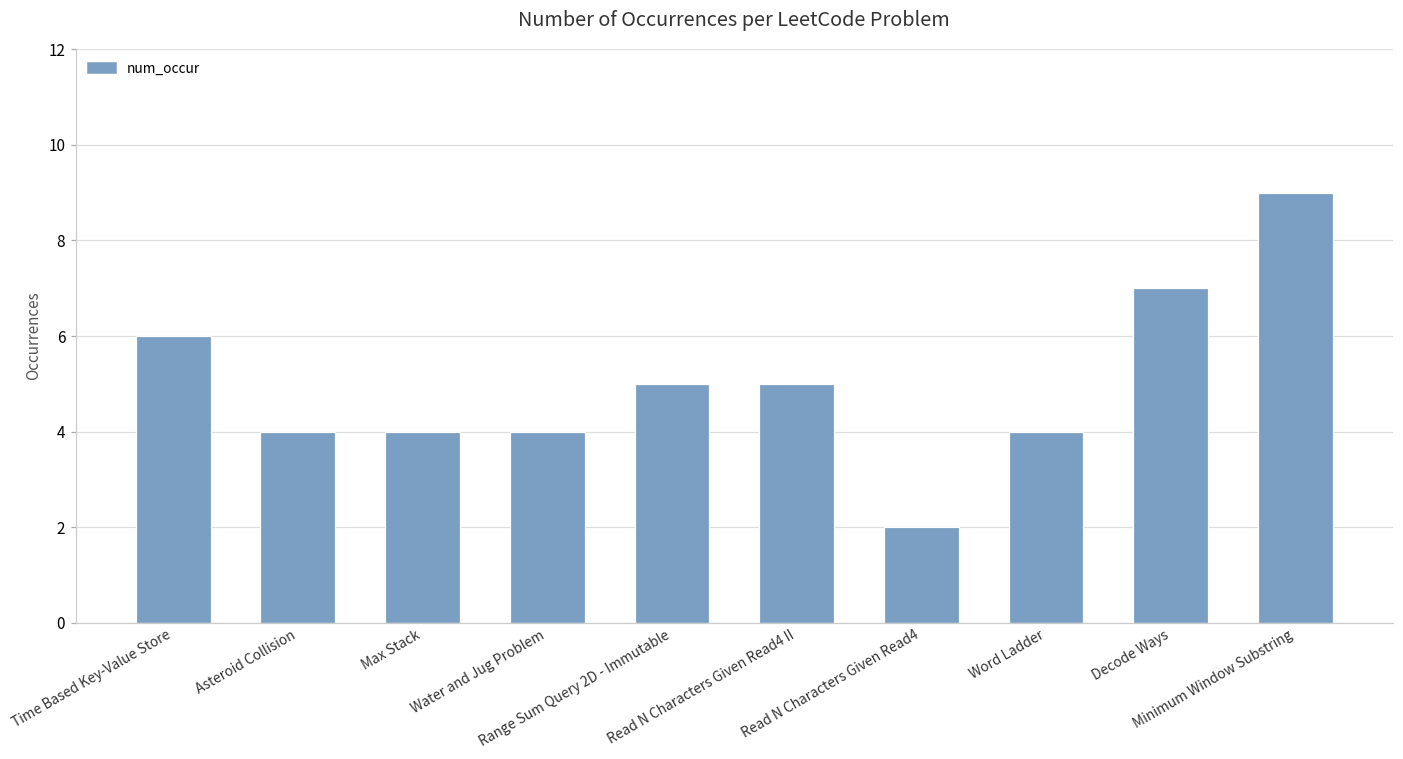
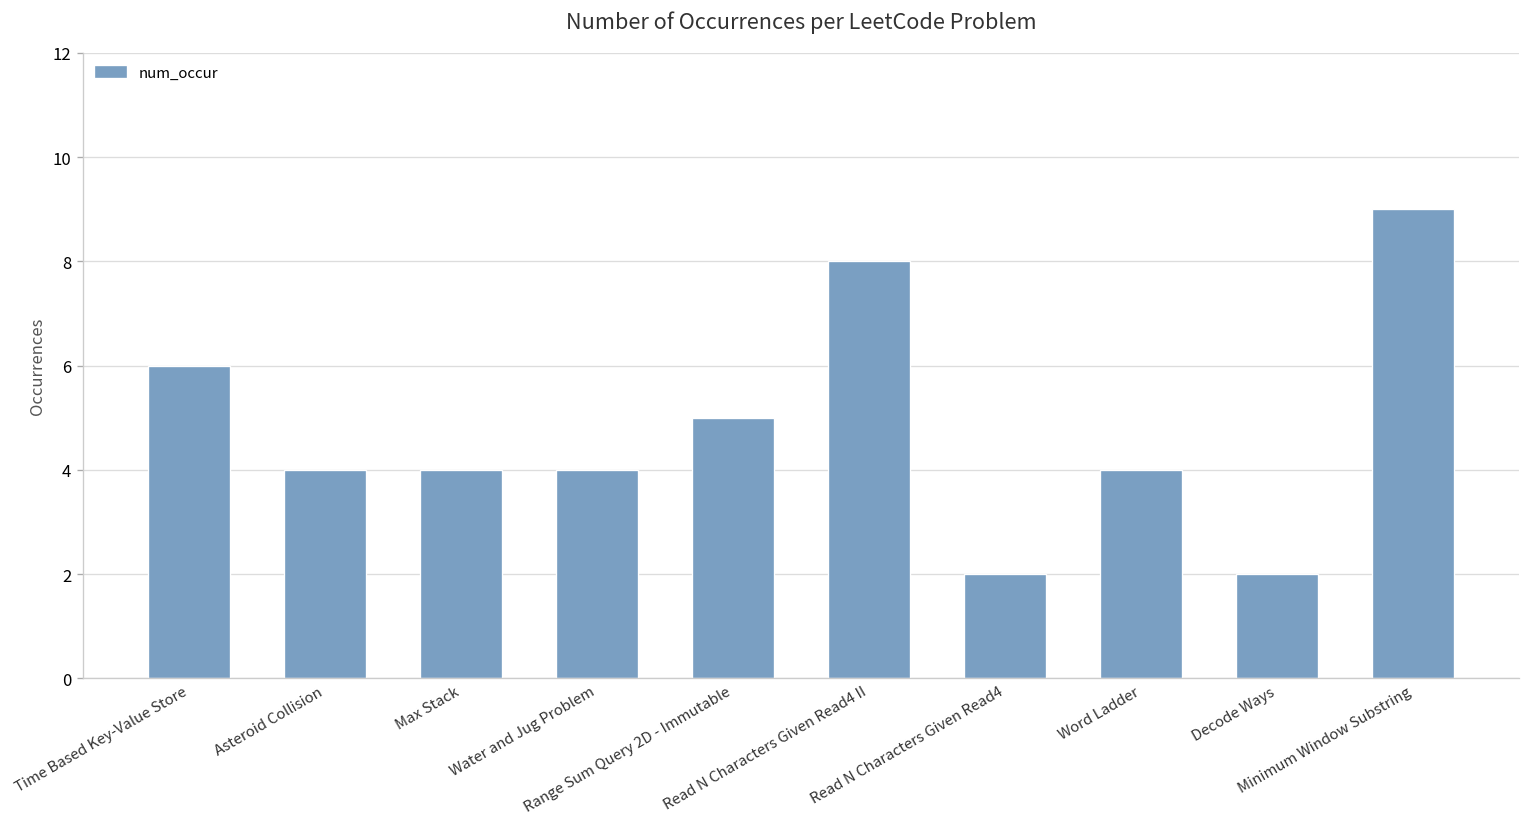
Read N Characters Given Read4 II: 5 -> 8
Decode Ways: 7 -> 2
